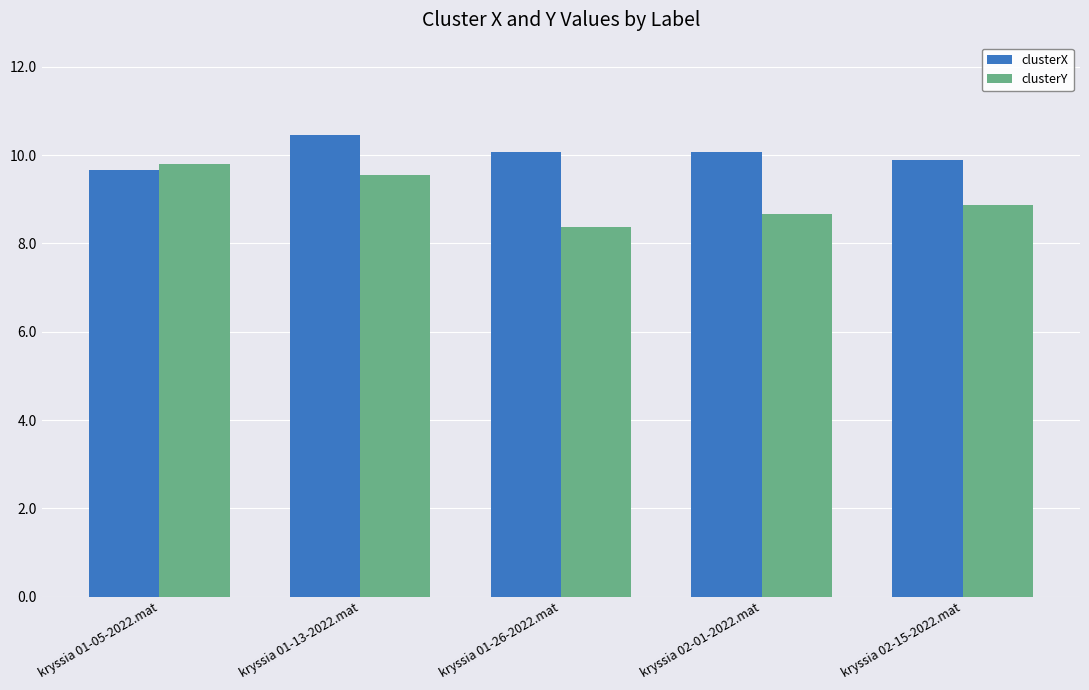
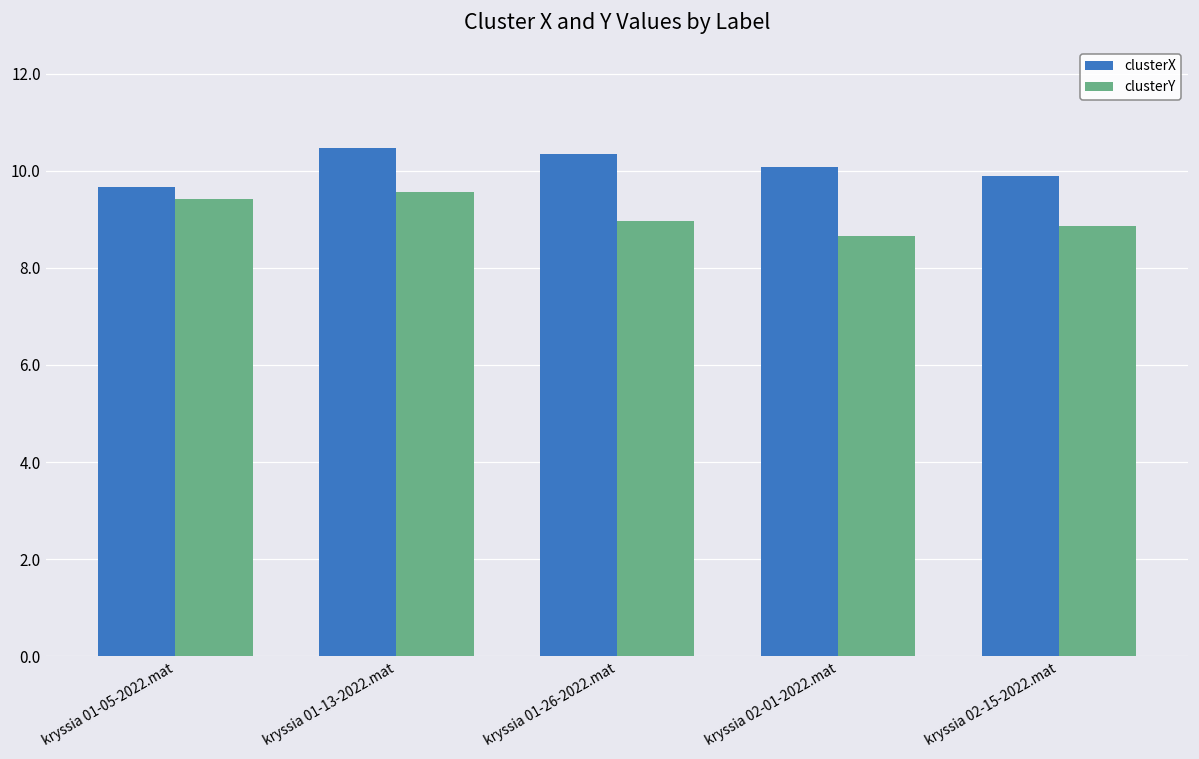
clusterY, kryssia 01-05-2022.mat: 9.8 -> 9.4
clusterX, kryssia 01-26-2022.mat: 10.1 -> 10.3
clusterY, kryssia 01-26-2022.mat: 8.4 -> 9.0
